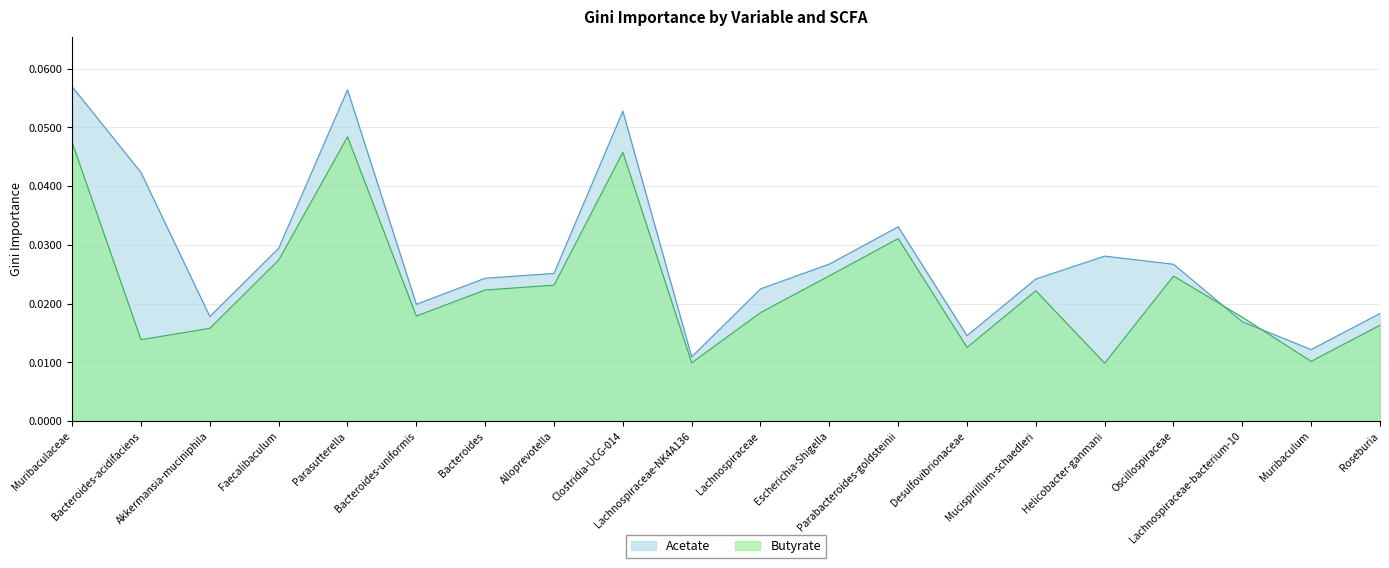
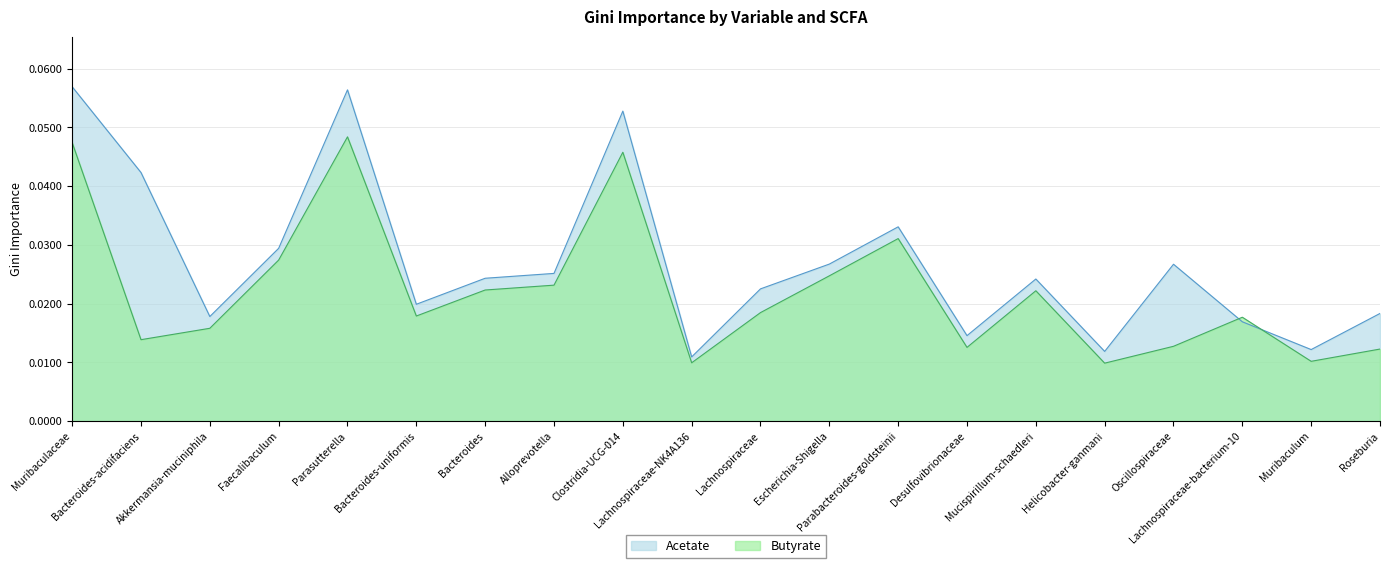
Acetate, Helicobacter-ganmani: 0.028 -> 0.012
Butyrate, Oscillospiraceae: 0.025 -> 0.013
Butyrate, Roseburia: 0.016 -> 0.012
